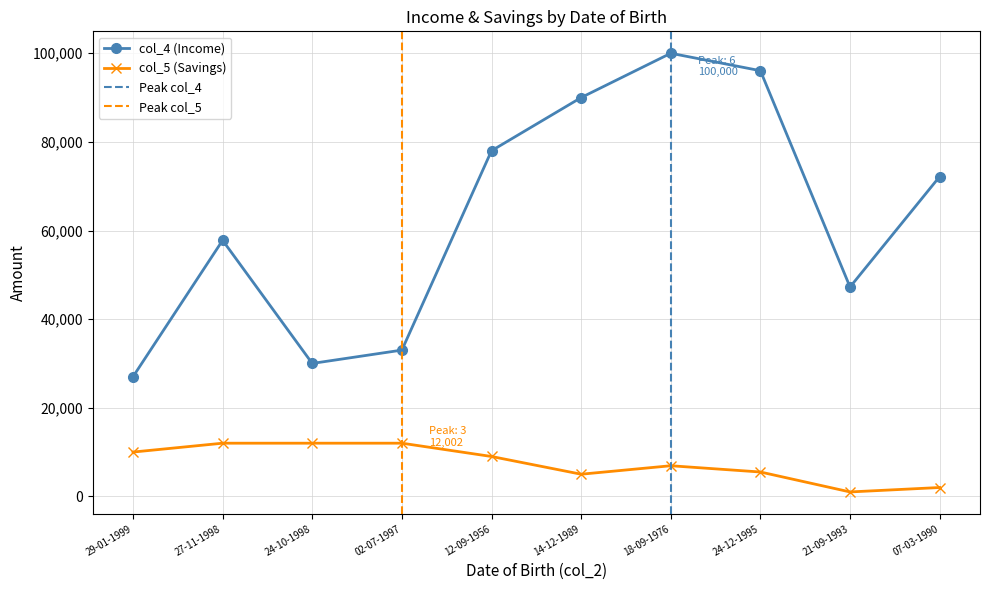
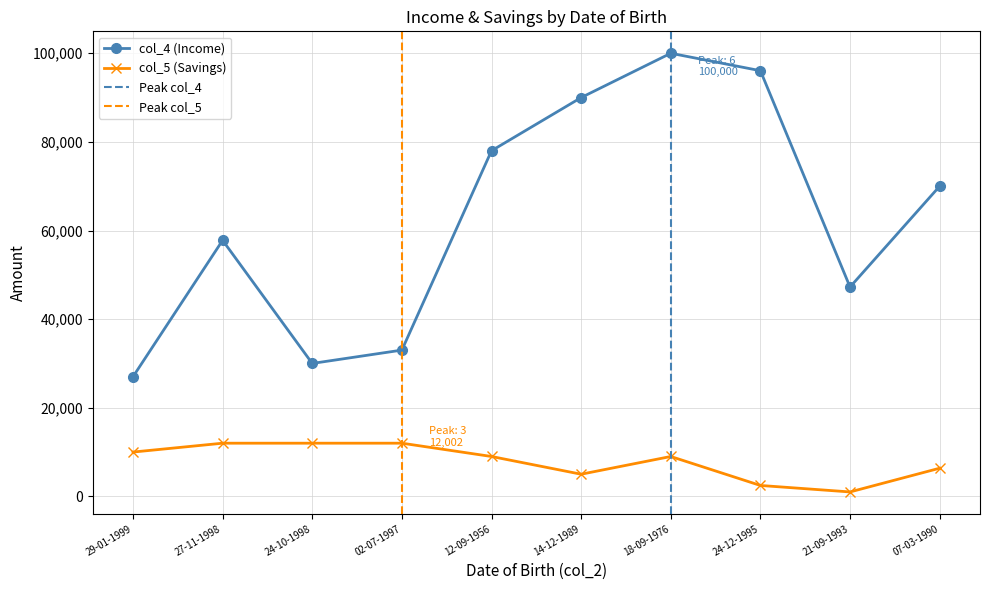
col_5 (Savings), 18-09-1976: 7,000 -> 9,000
col_5 (Savings), 24-12-1995: 6,000 -> 2,000
col_4 (Income), 07-03-1990: 72,000 -> 70,000
col_5 (Savings), 07-03-1990: 2,000 -> 6,000
